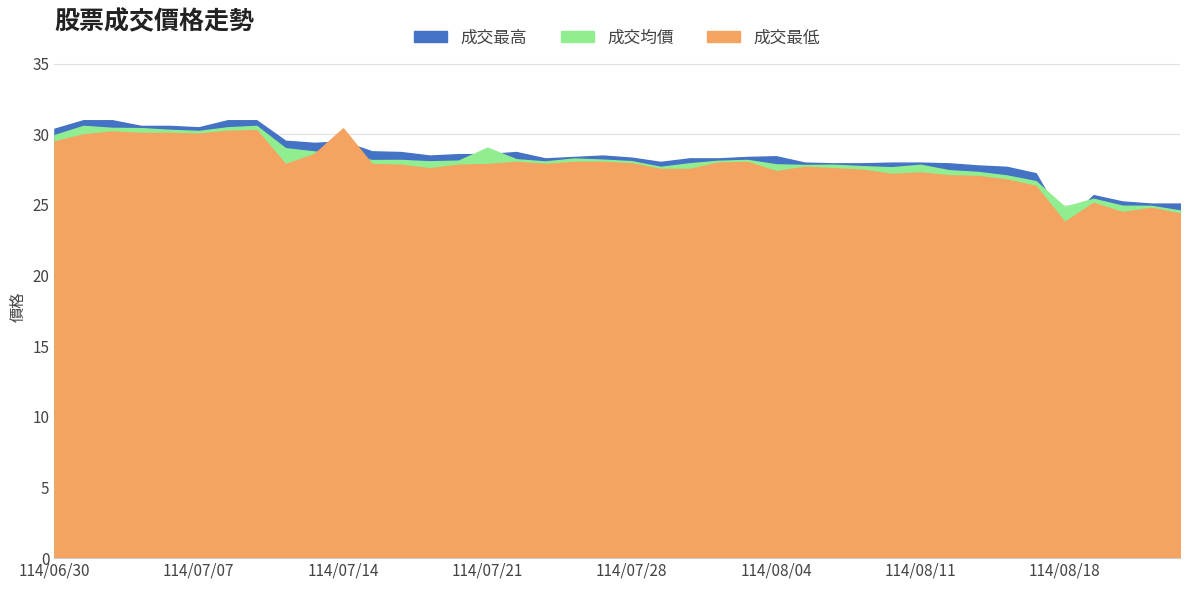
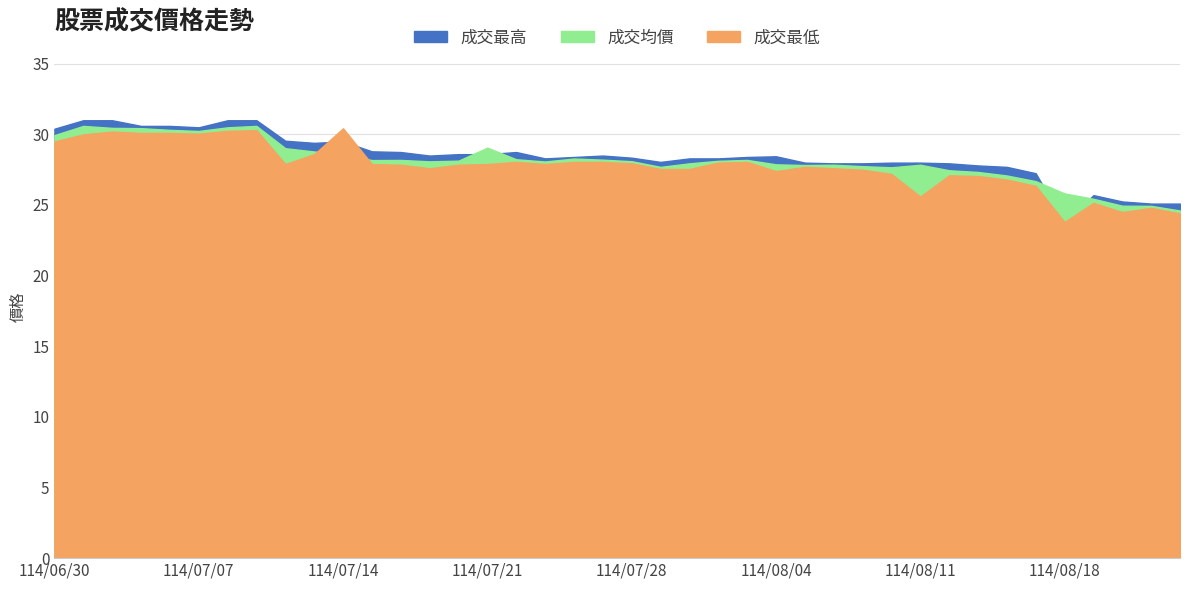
成交最低, 114/08/11: 27.3 -> 25.6
成交均價, 114/08/18: 24.9 -> 25.8
